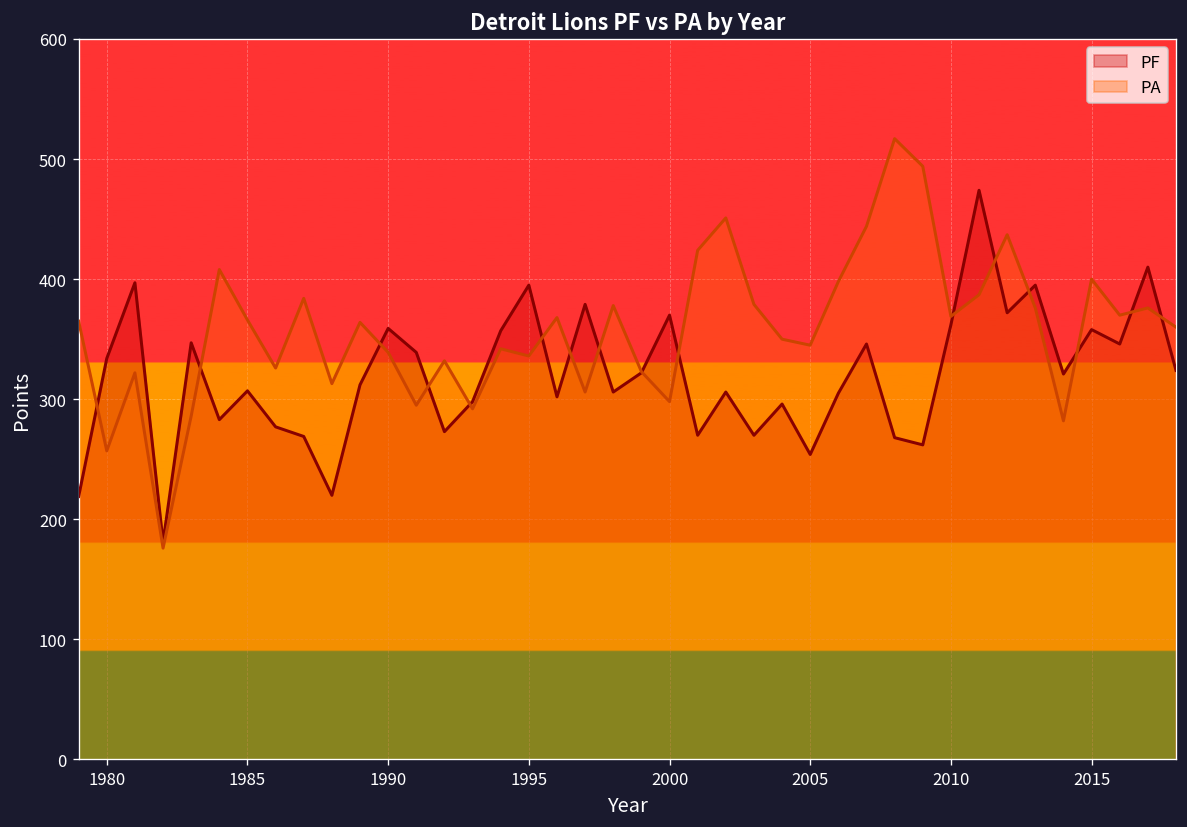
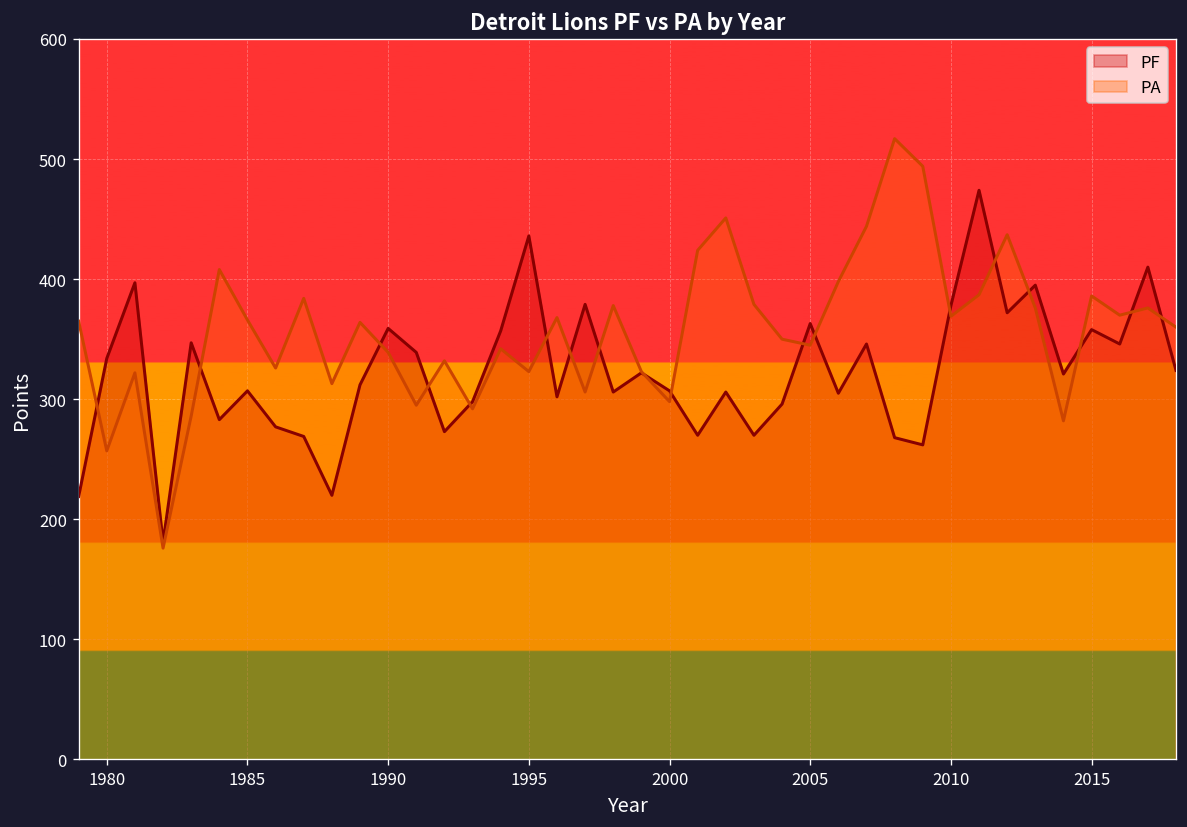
PF, 1995: 395 -> 436
PA, 1995: 336 -> 323
PF, 2000: 370 -> 307
PF, 2005: 254 -> 363
PF, 2010: 362 -> 378
PA, 2015: 400 -> 386
